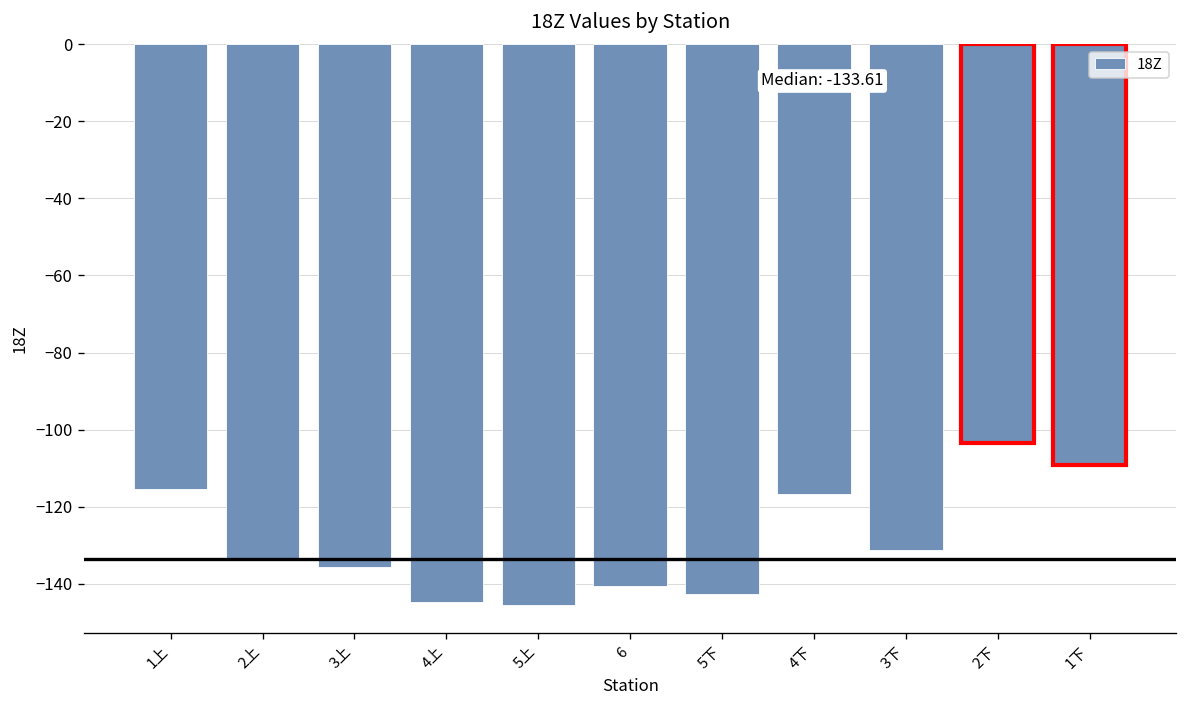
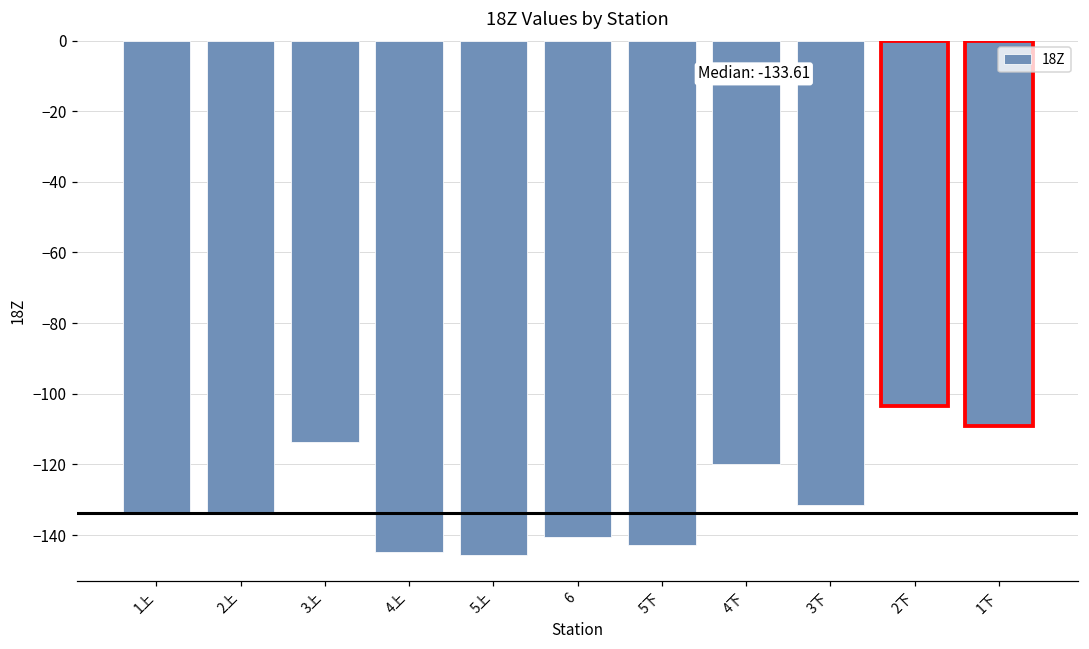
1上: -115 -> -134
3上: -136 -> -114
4下: -117 -> -120
